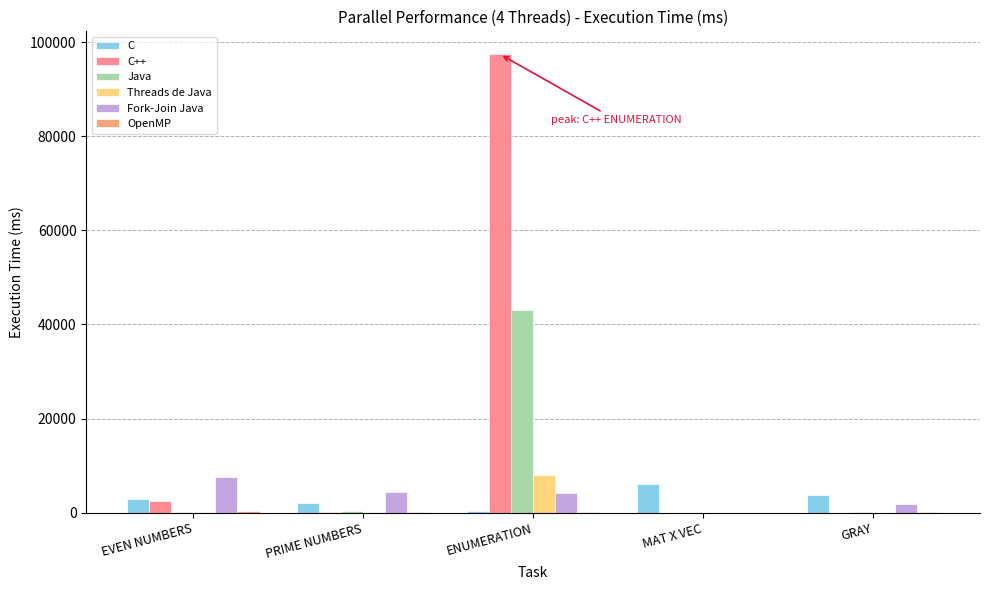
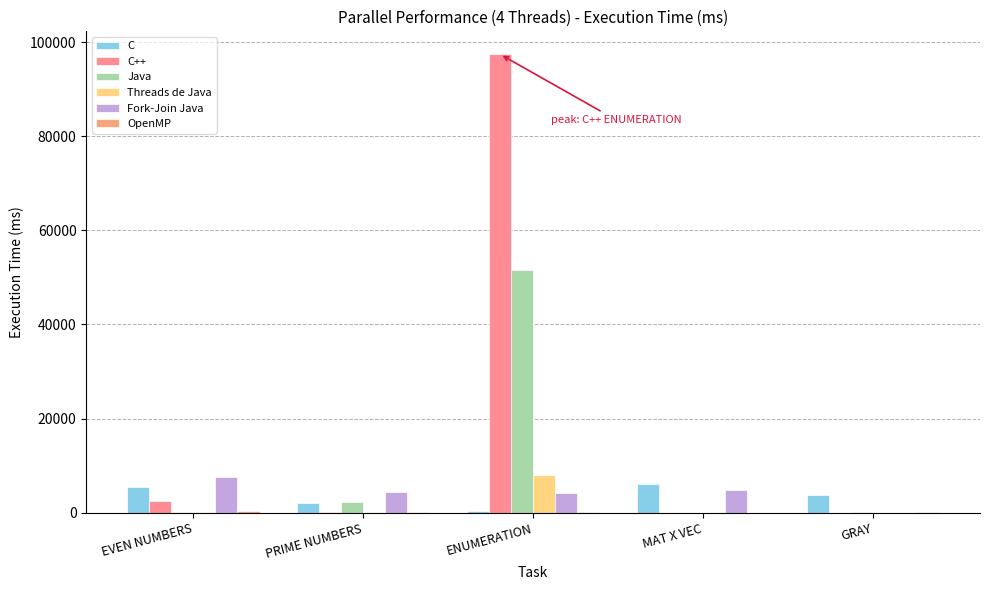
C, EVEN NUMBERS: 3000 -> 5000
Java, PRIME NUMBERS: 0 -> 2000
Java, ENUMERATION: 43000 -> 52000
Fork-Join Java, MAT X VEC: 0 -> 5000
Fork-Join Java, GRAY: 2000 -> 0
